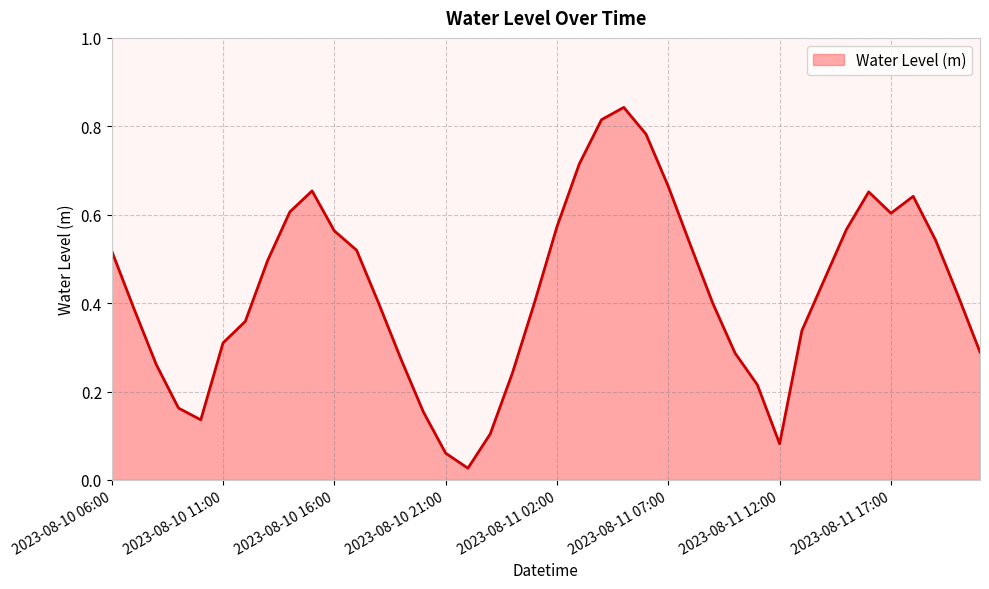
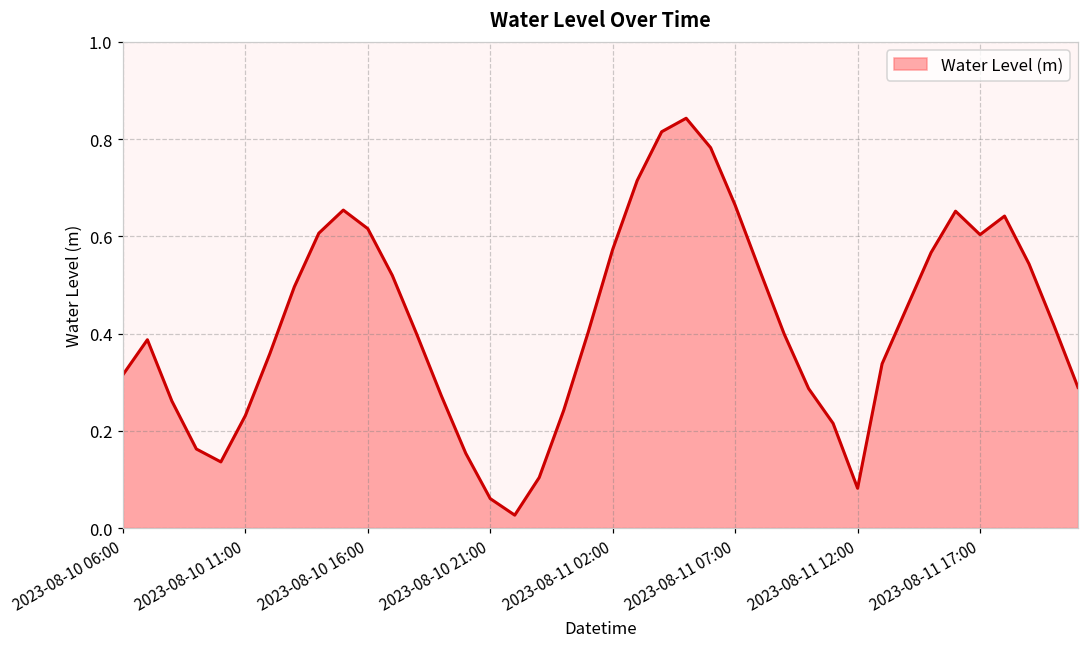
2023-08-10 06:00: 0.52 -> 0.32
2023-08-10 11:00: 0.31 -> 0.23
2023-08-10 16:00: 0.56 -> 0.62
